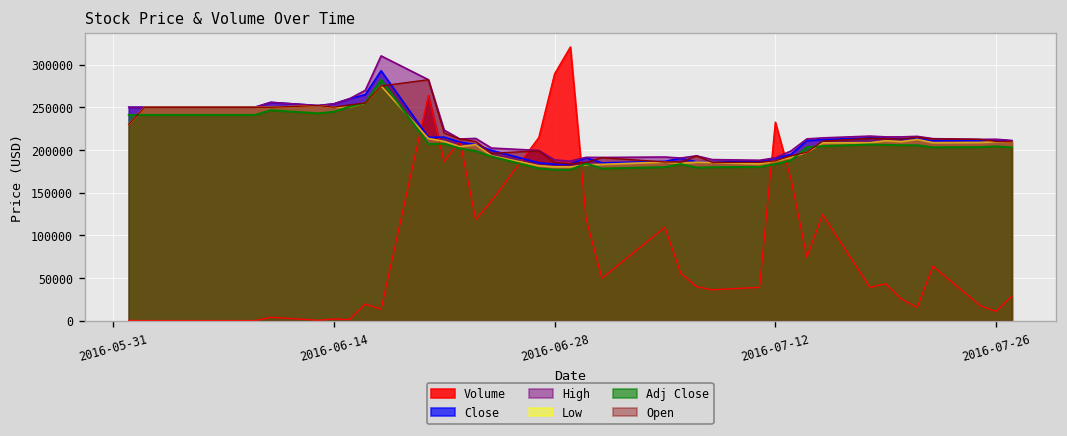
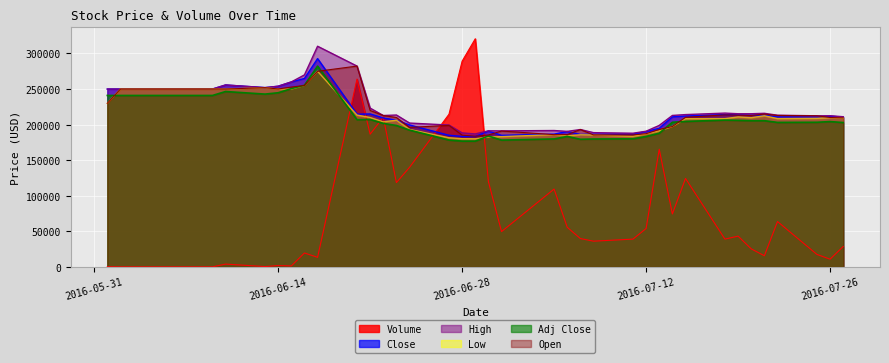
Volume, 2016-07-12: 230000 -> 50000
